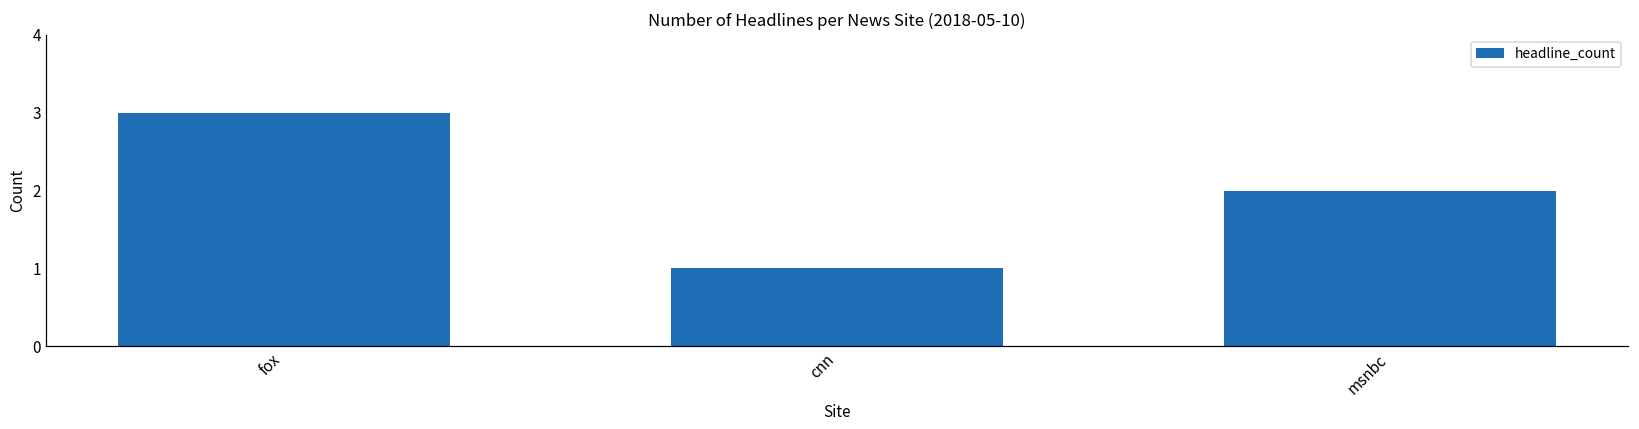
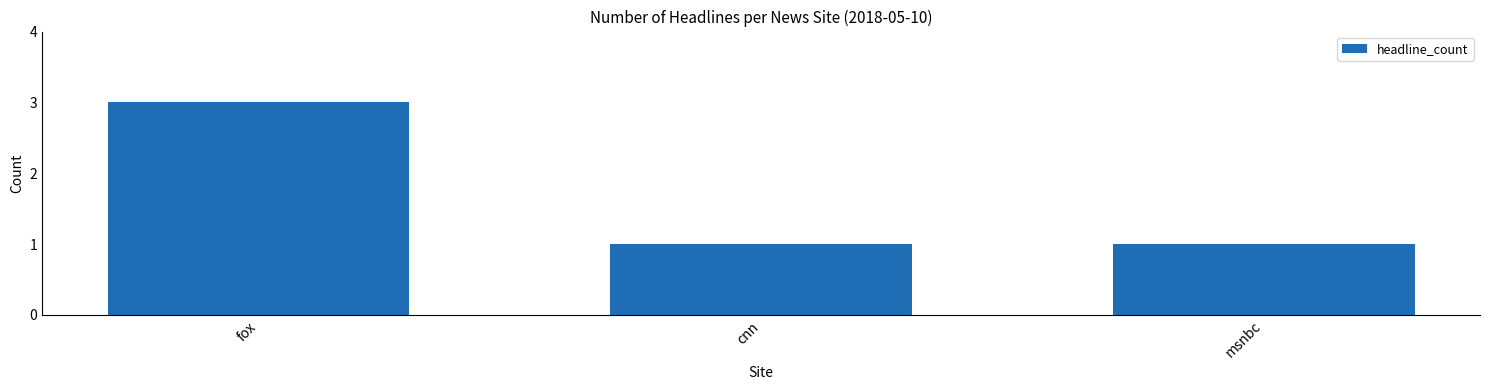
msnbc: 2 -> 1
